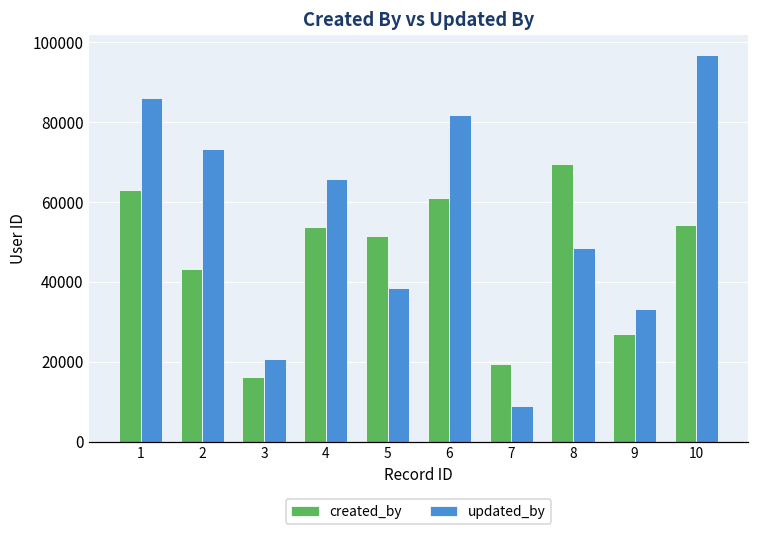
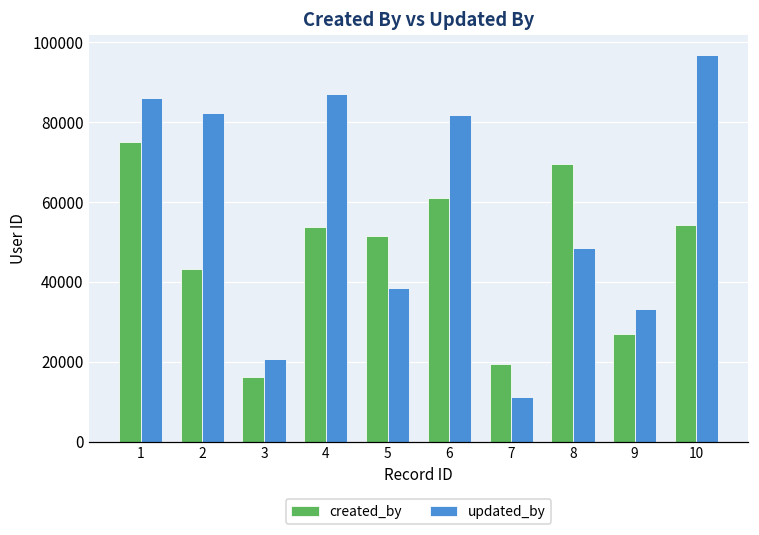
created_by, 1: 63000 -> 75000
updated_by, 2: 73000 -> 82000
updated_by, 4: 66000 -> 87000
updated_by, 7: 9000 -> 11000
